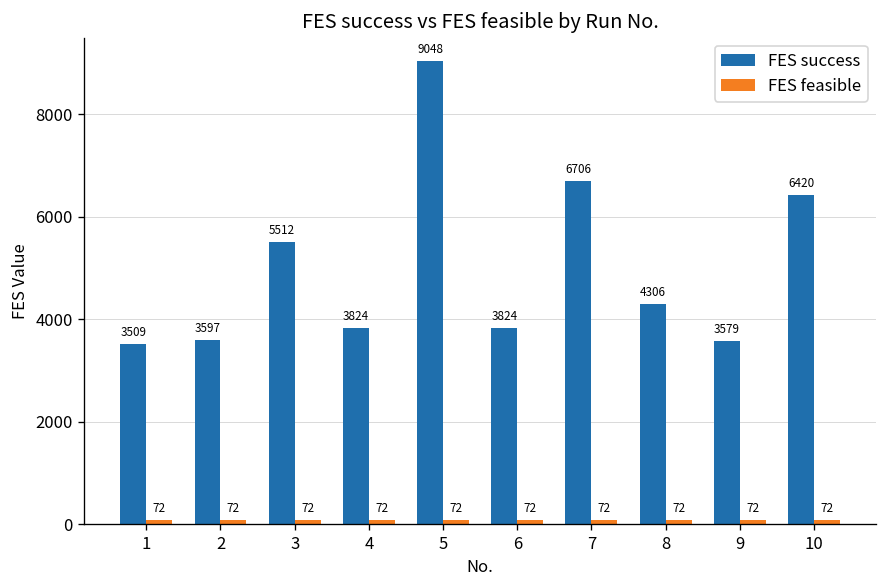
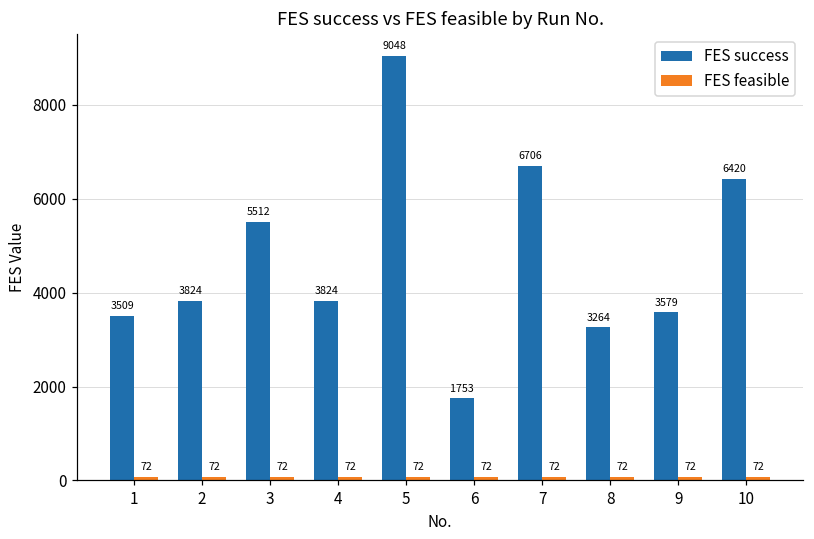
FES success, 2: 3597 -> 3824
FES success, 6: 3824 -> 1753
FES success, 8: 4306 -> 3264
